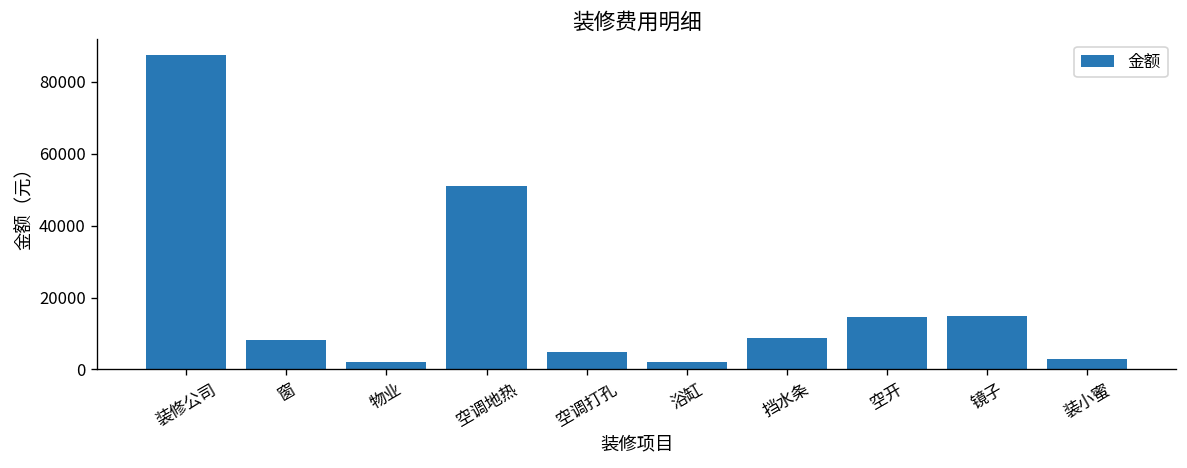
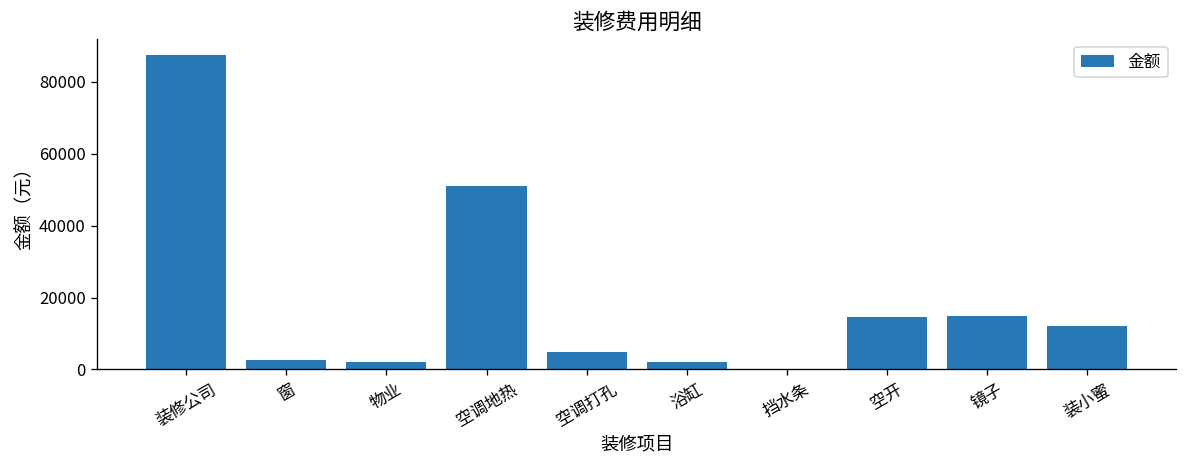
窗: 8000 -> 3000
挡水条: 9000 -> 0
装小蜜: 3000 -> 12000
